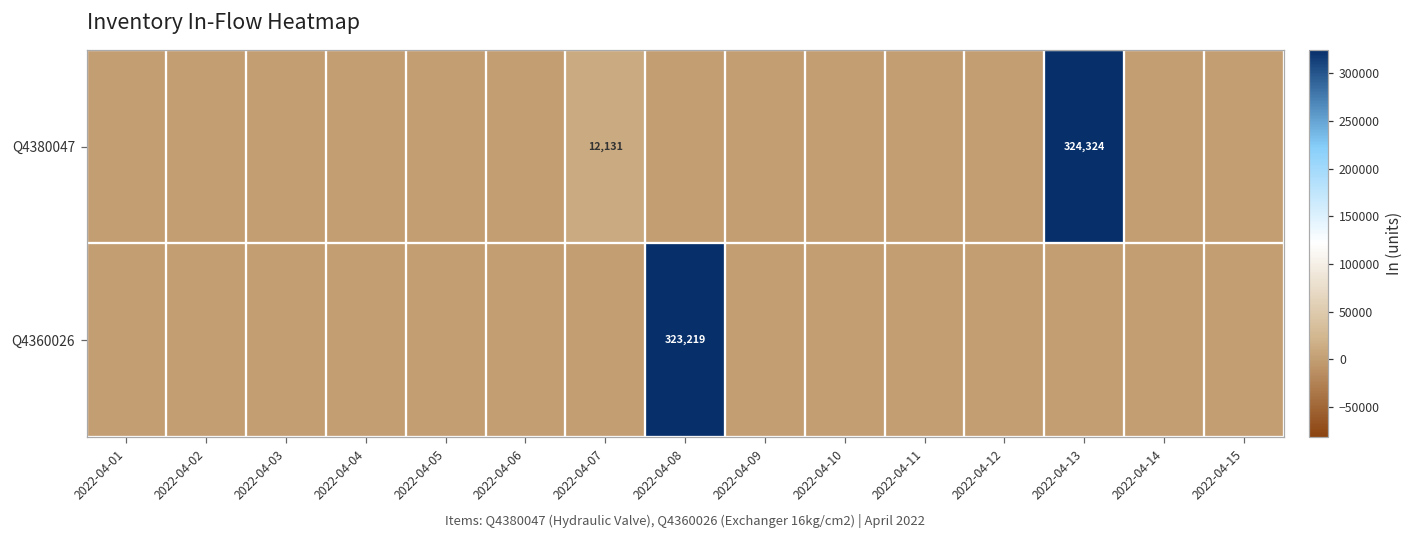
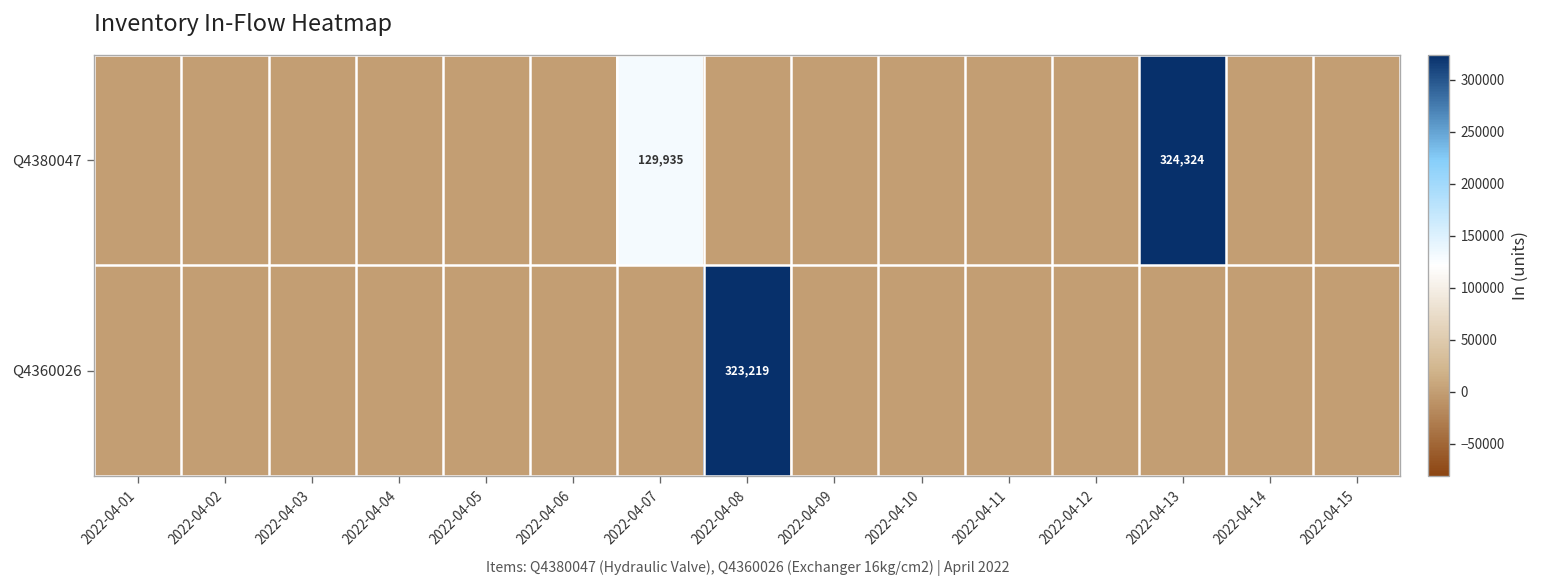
Q4380047, 2022-04-07: 12,131 -> 129,935
